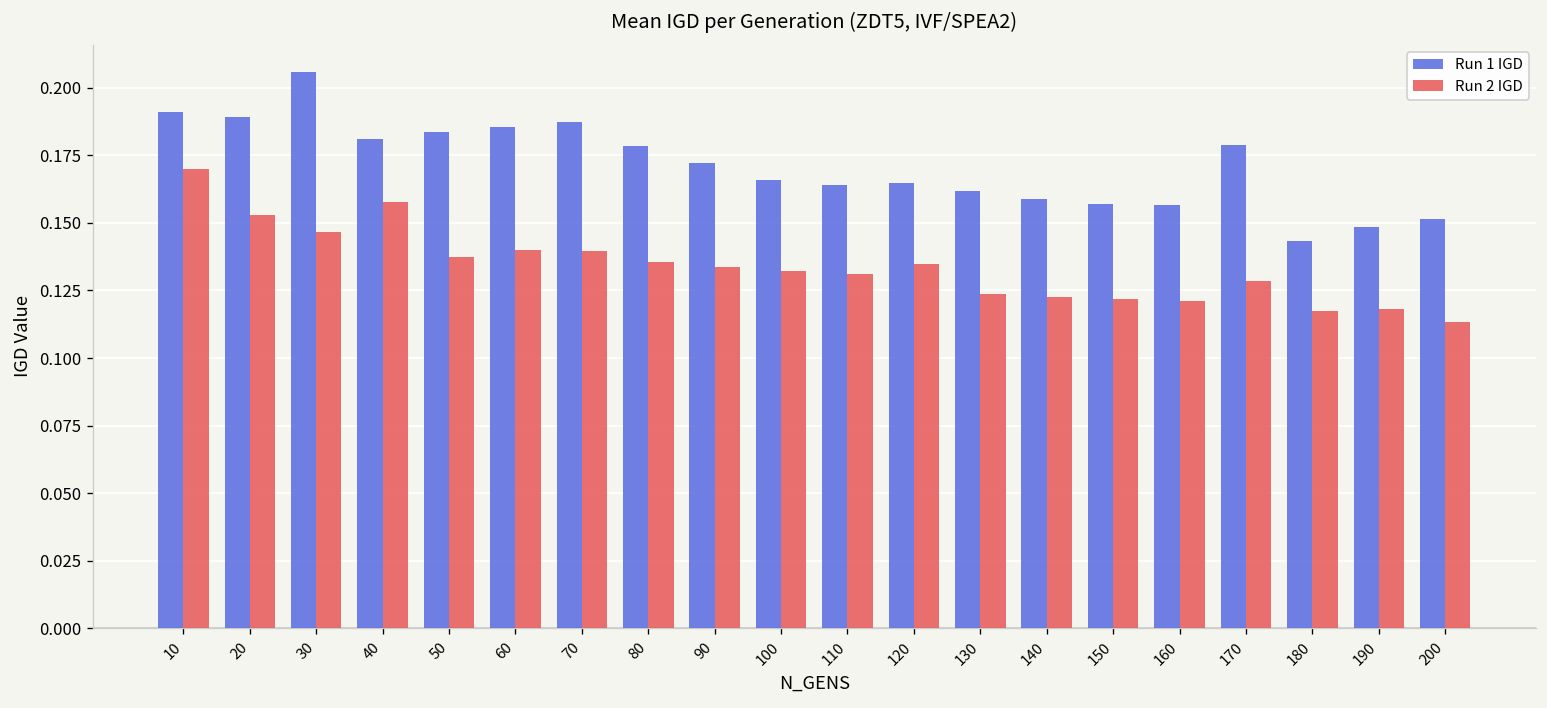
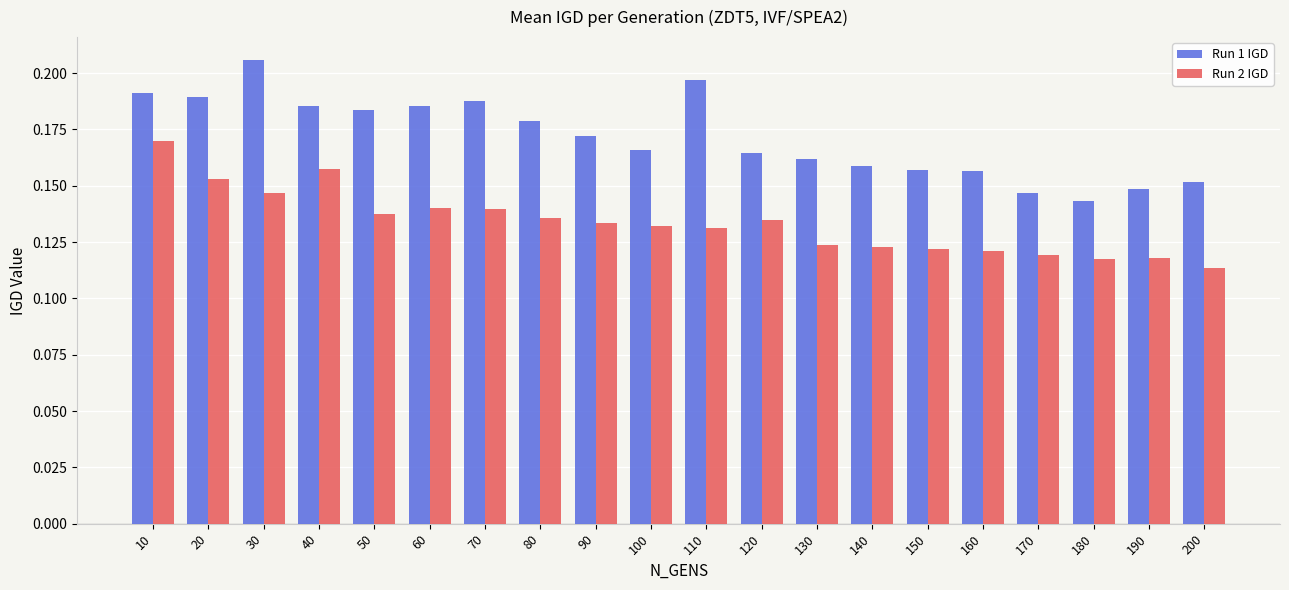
Run 1 IGD, 40: 0.181 -> 0.185
Run 1 IGD, 110: 0.164 -> 0.197
Run 1 IGD, 170: 0.179 -> 0.147
Run 2 IGD, 170: 0.129 -> 0.119
